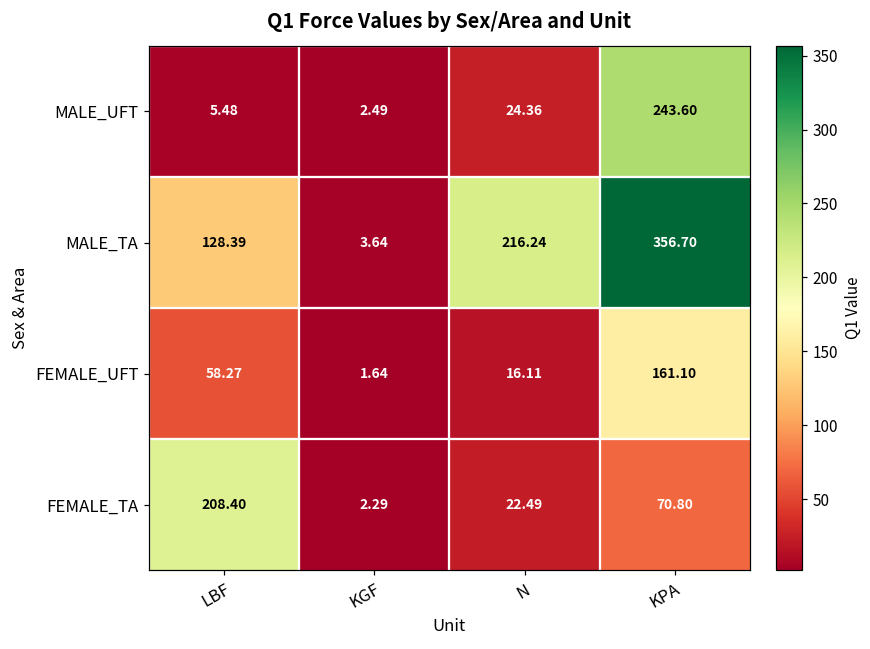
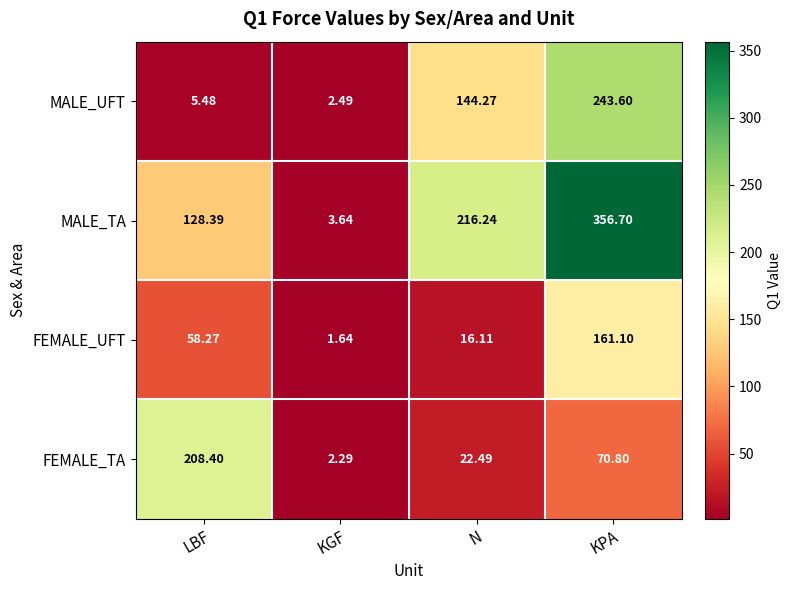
MALE_UFT, N: 24.36 -> 144.27
